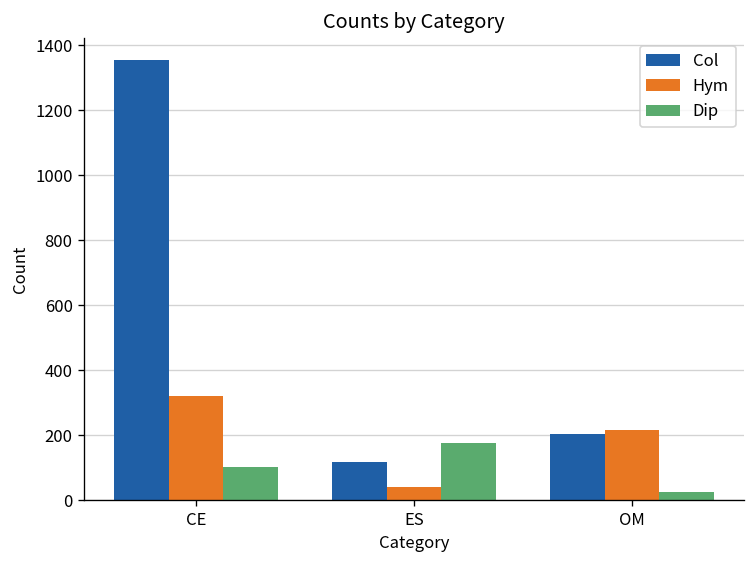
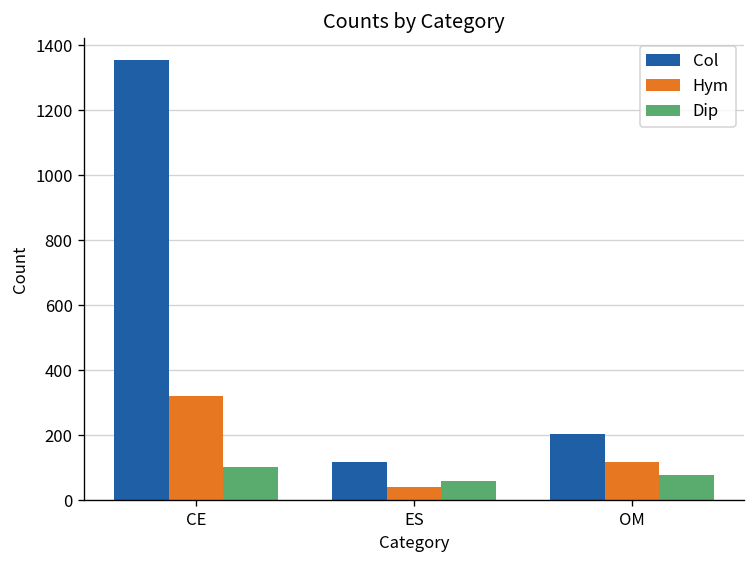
Dip, ES: 180 -> 60
Hym, OM: 220 -> 120
Dip, OM: 20 -> 80
